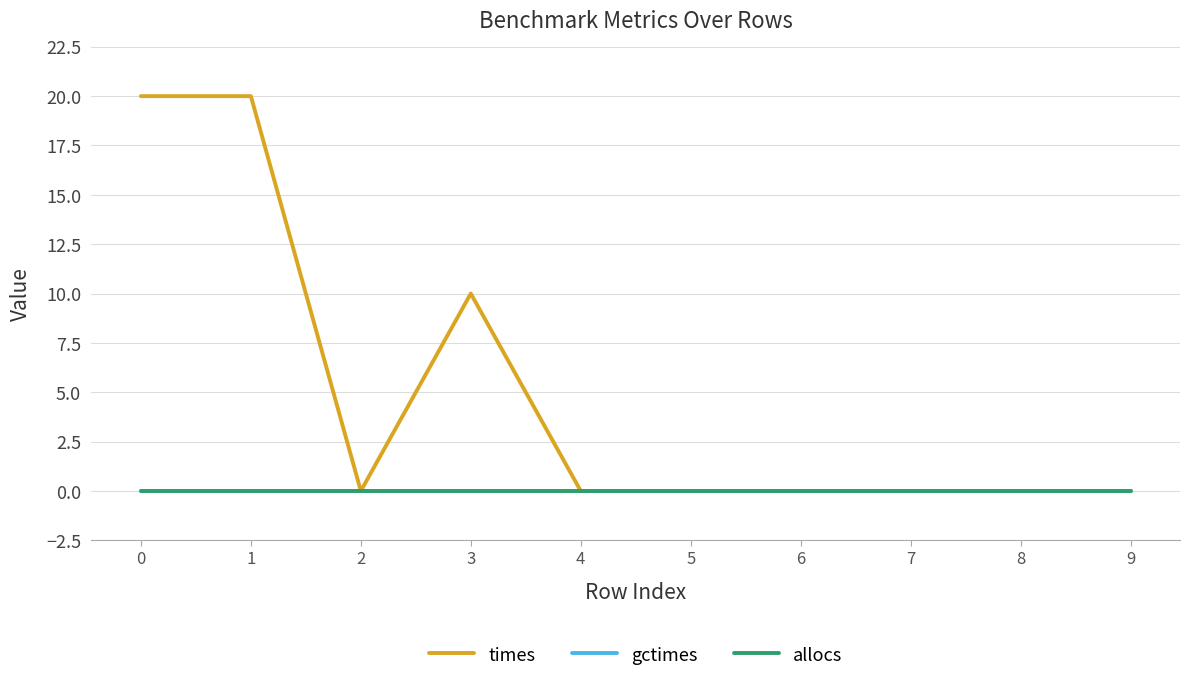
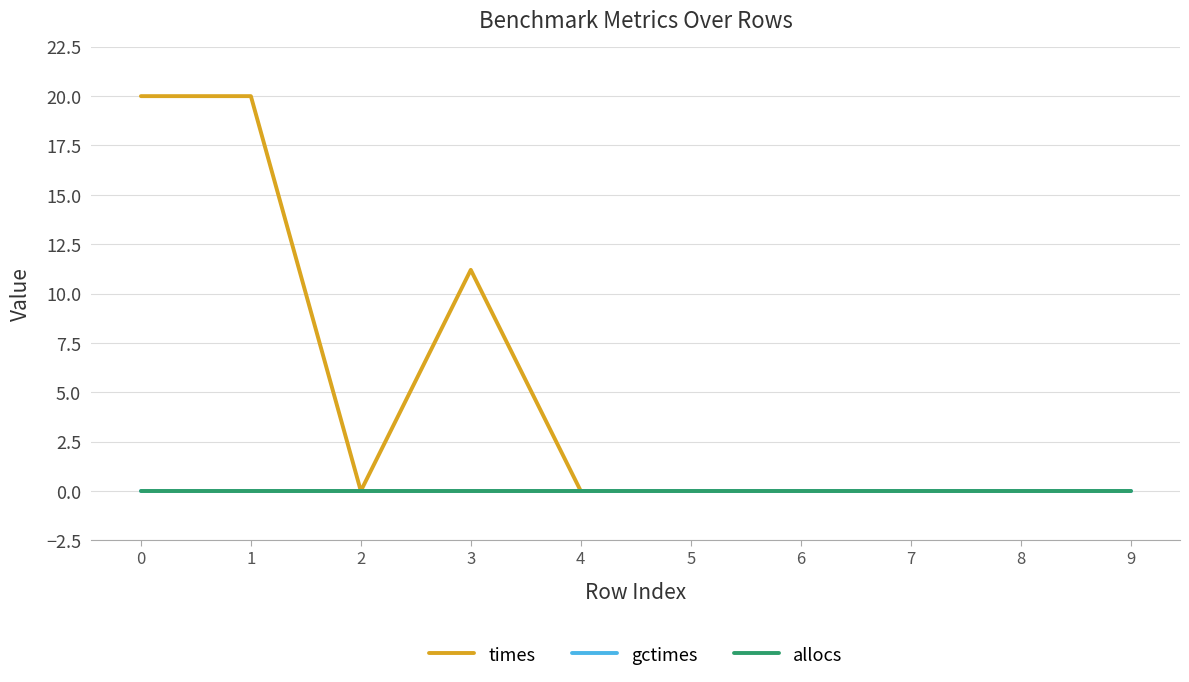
times, 3: 10.0 -> 11.2
